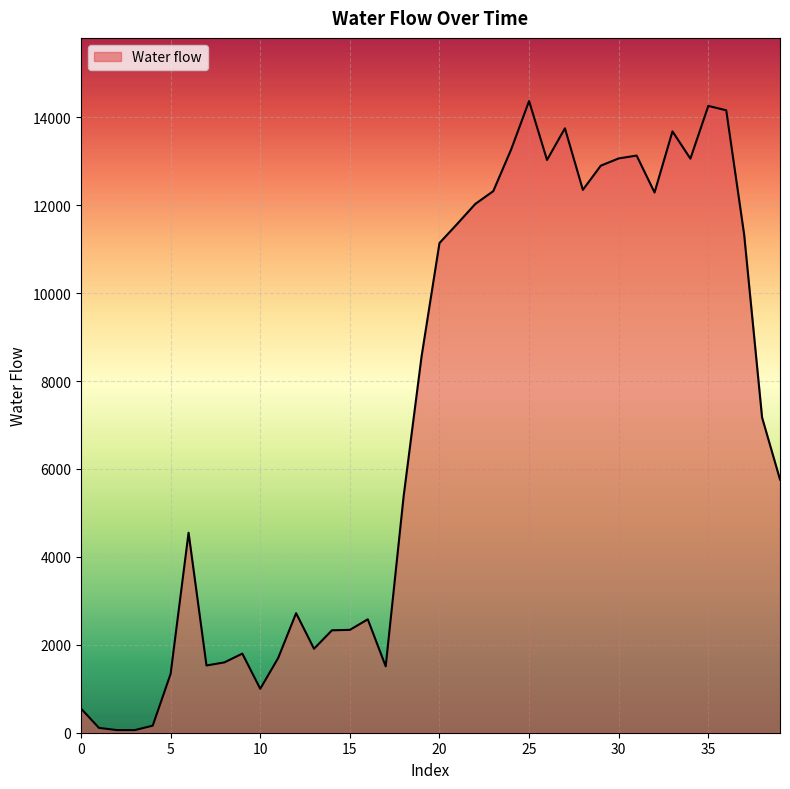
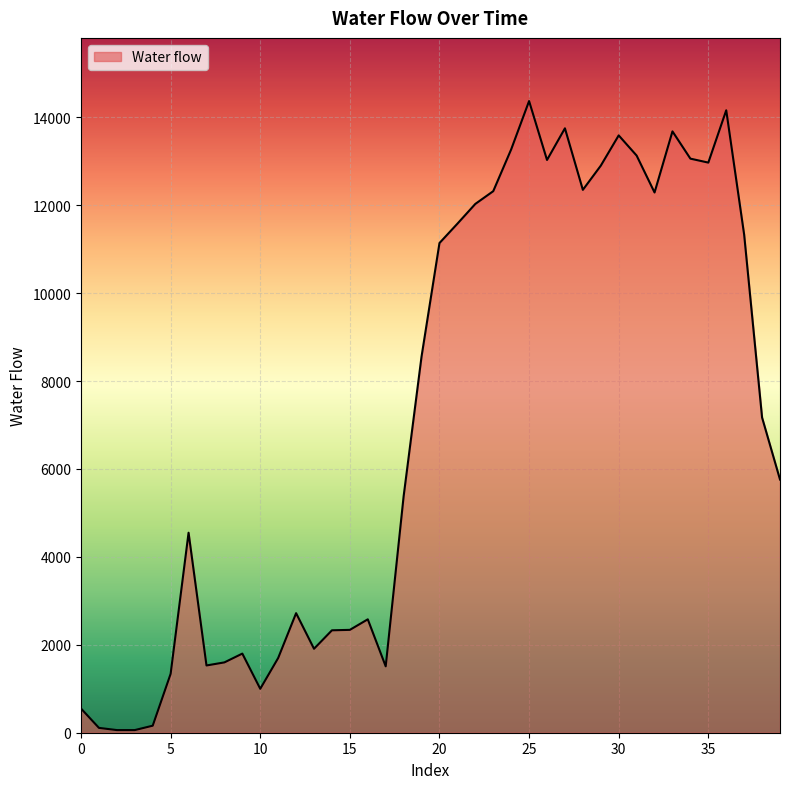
30: 13100 -> 13600
35: 14300 -> 13000
